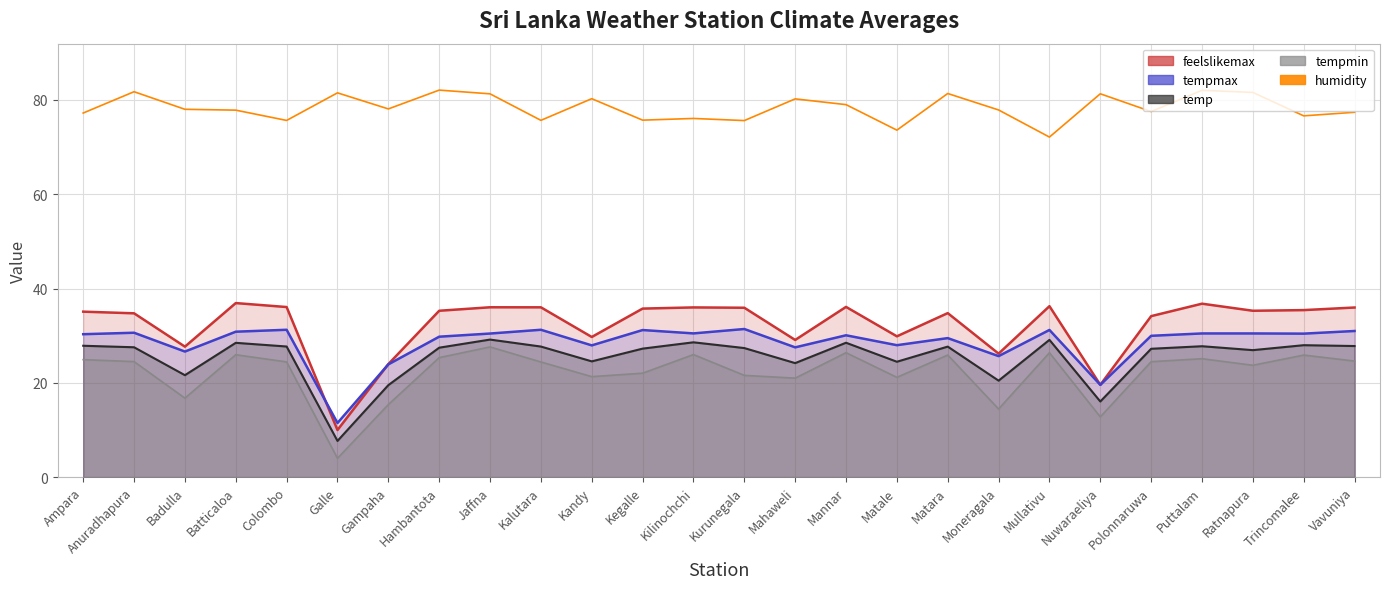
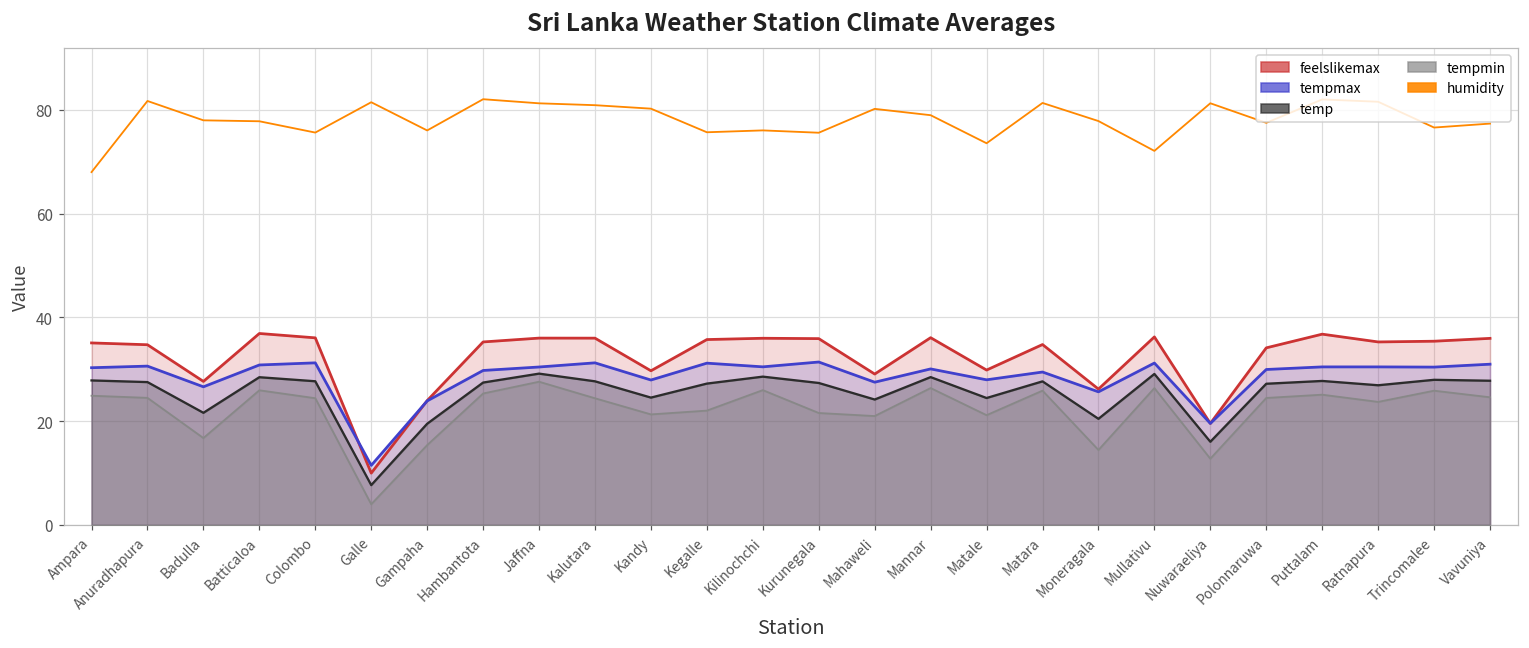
humidity, Ampara: 77 -> 68
humidity, Gampaha: 78 -> 76
humidity, Kalutara: 76 -> 81
